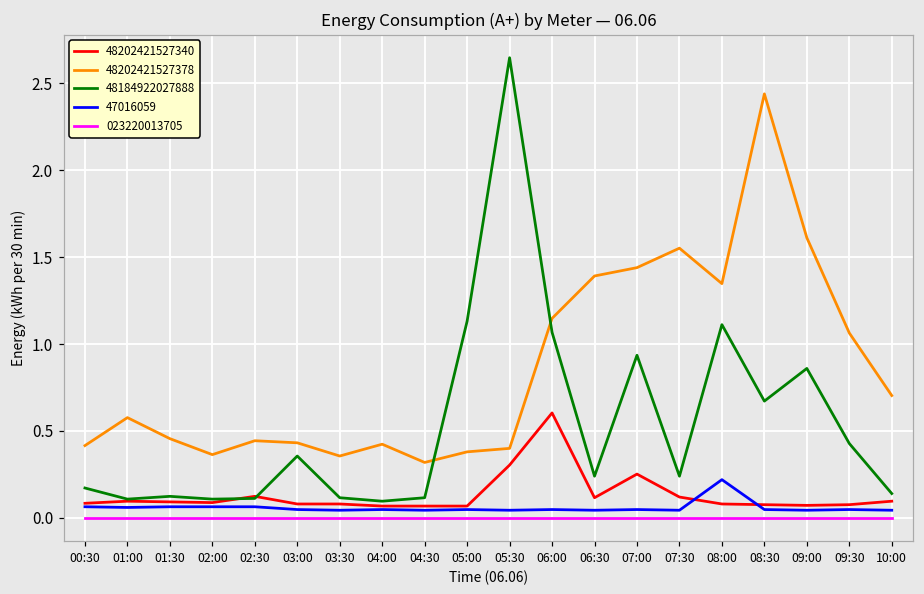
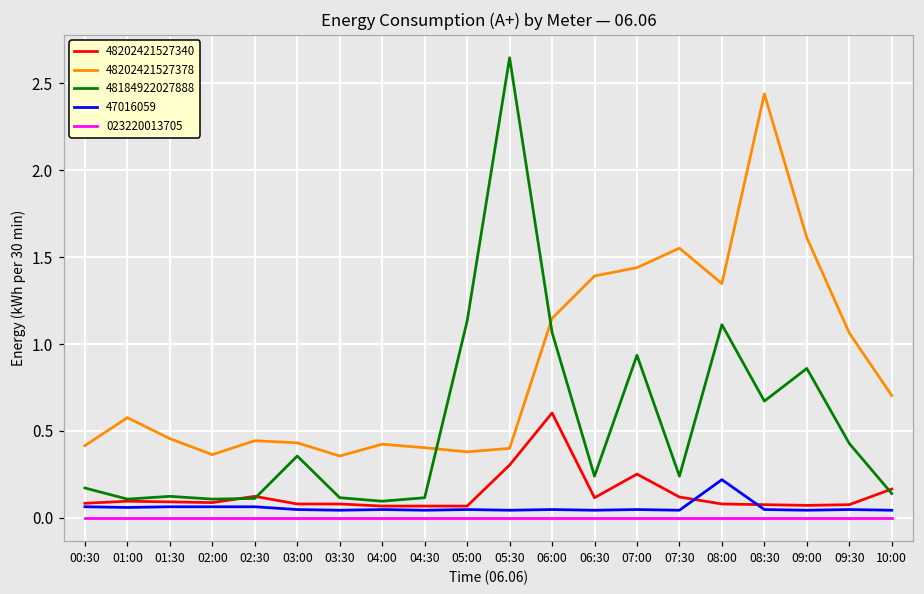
48202421527378, 04:30: 0.32 -> 0.40
48202421527340, 10:00: 0.10 -> 0.17
